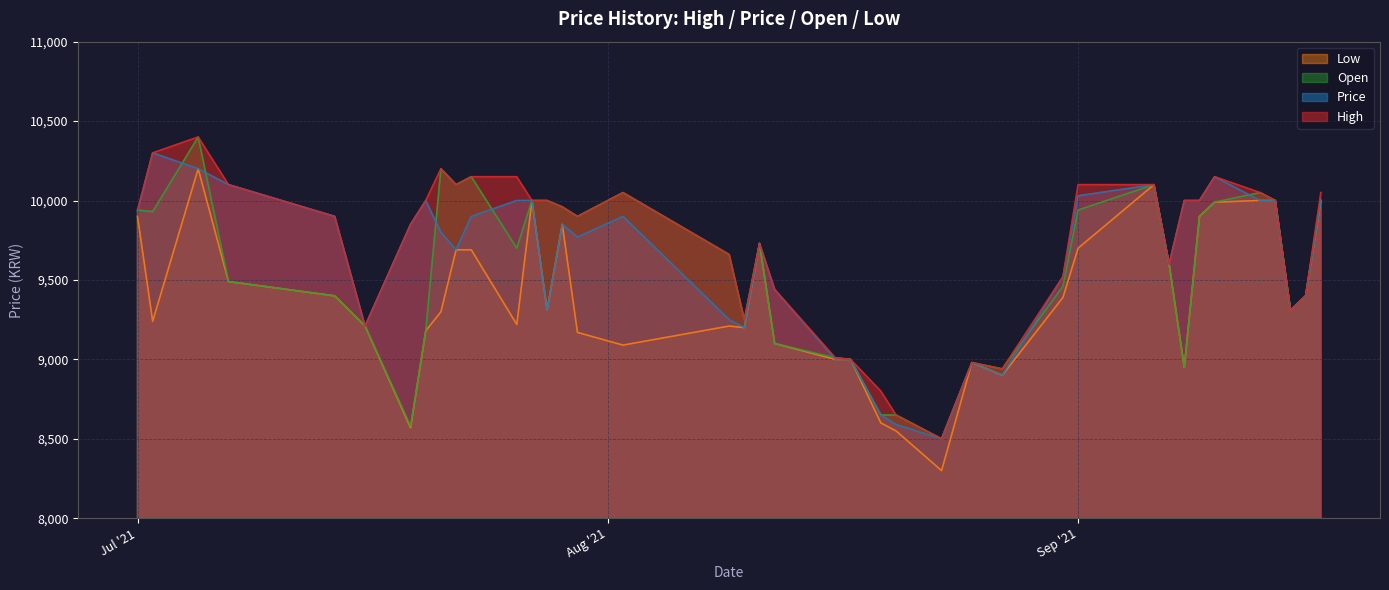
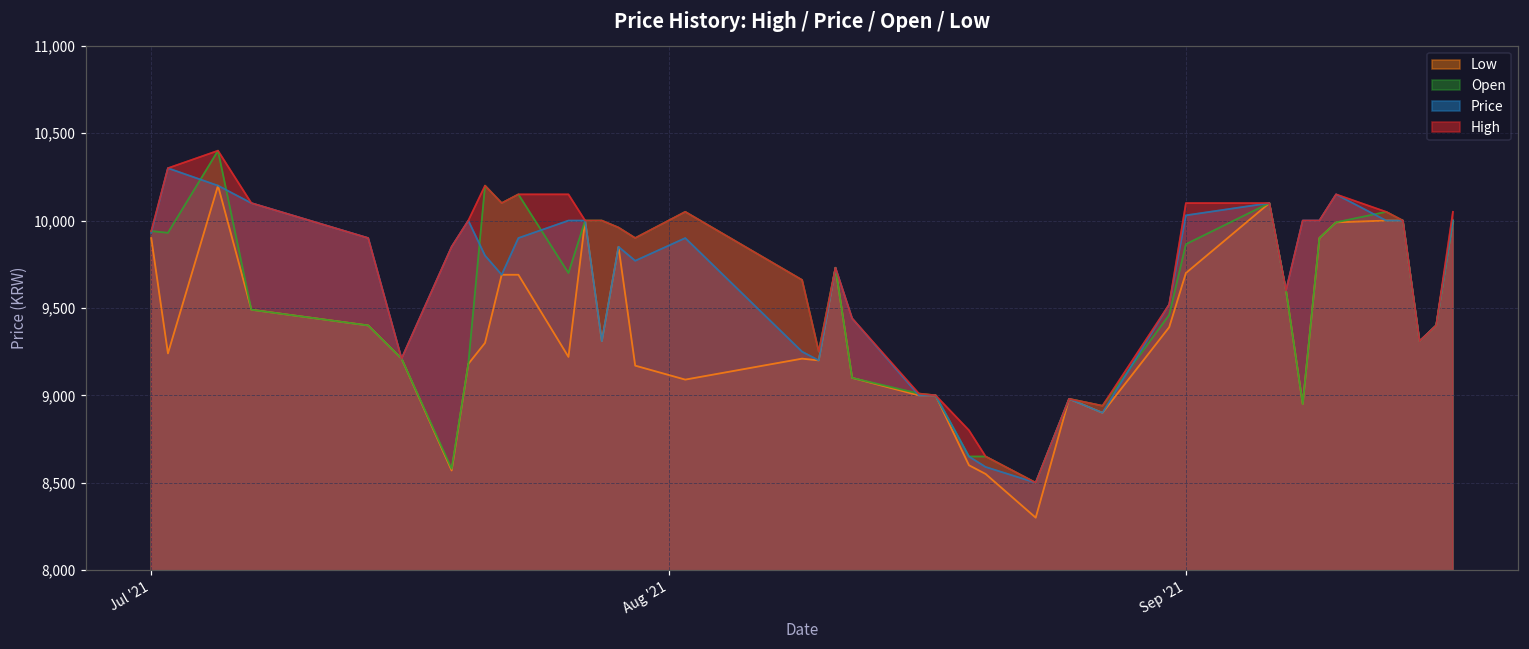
Open, Sep '21: 9,940 -> 9,870
